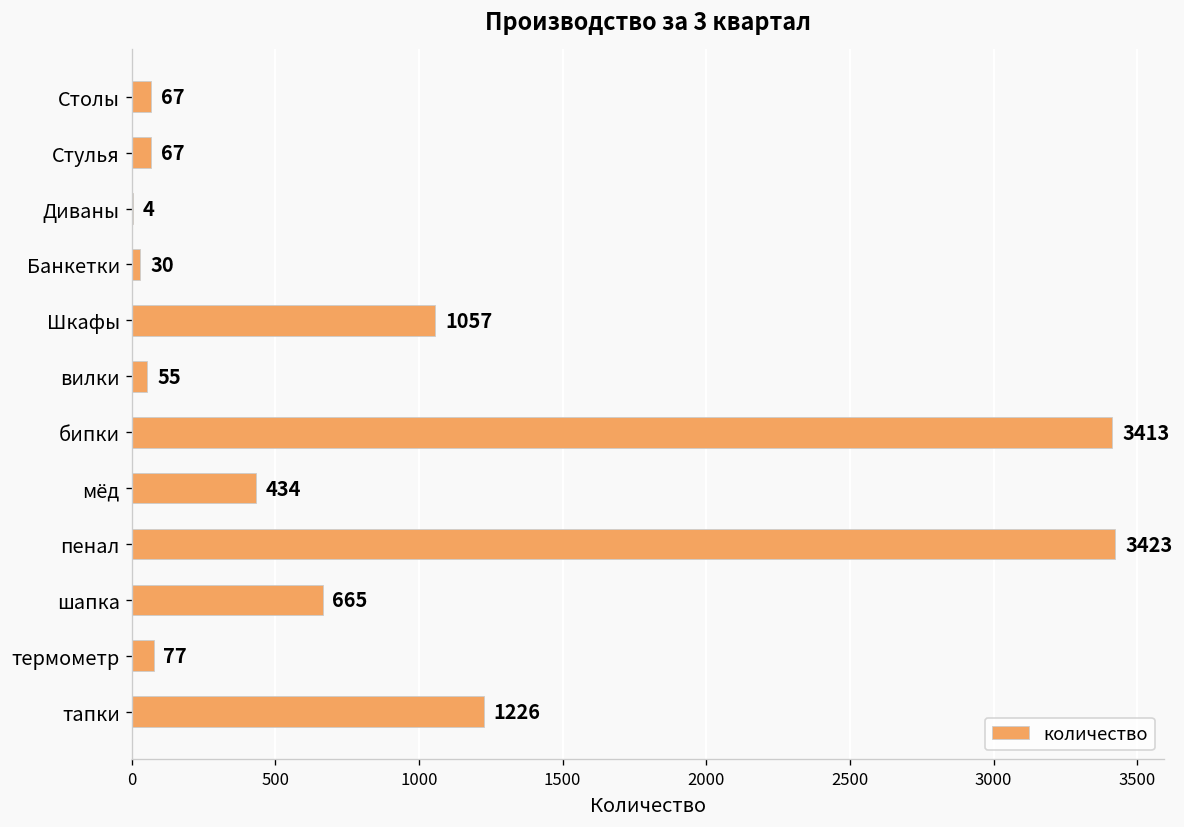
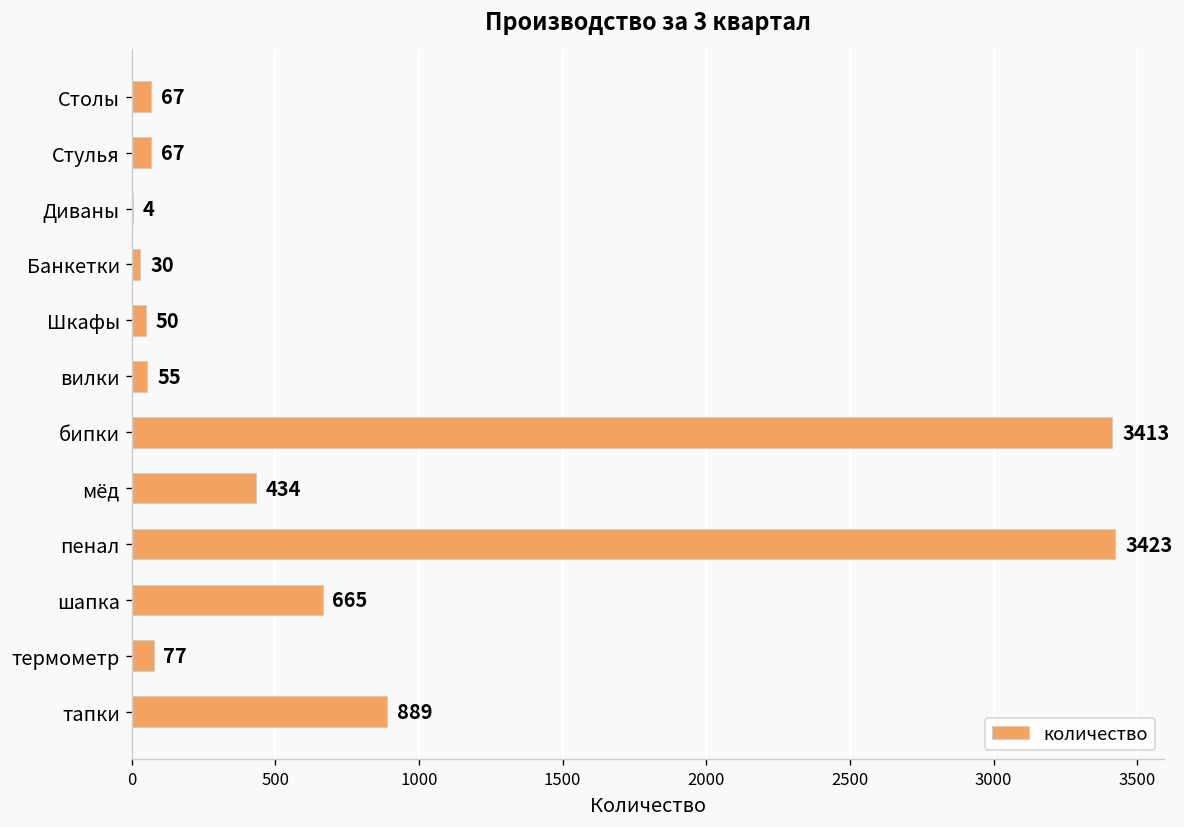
Шкафы: 1057 -> 50
тапки: 1226 -> 889
